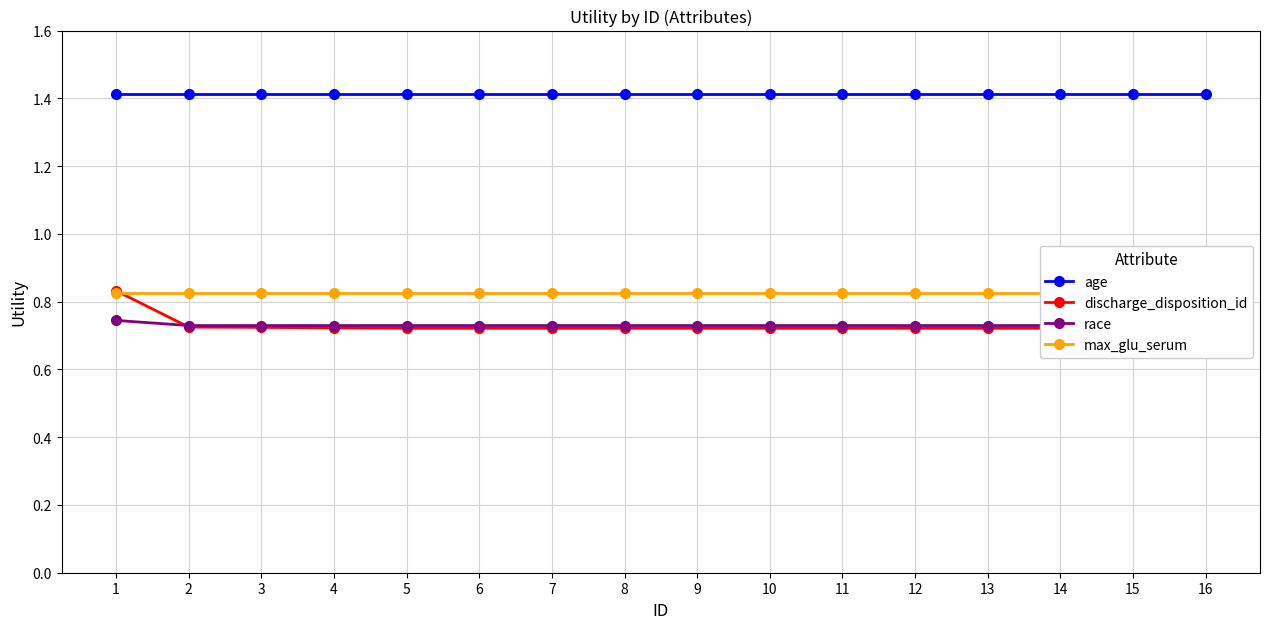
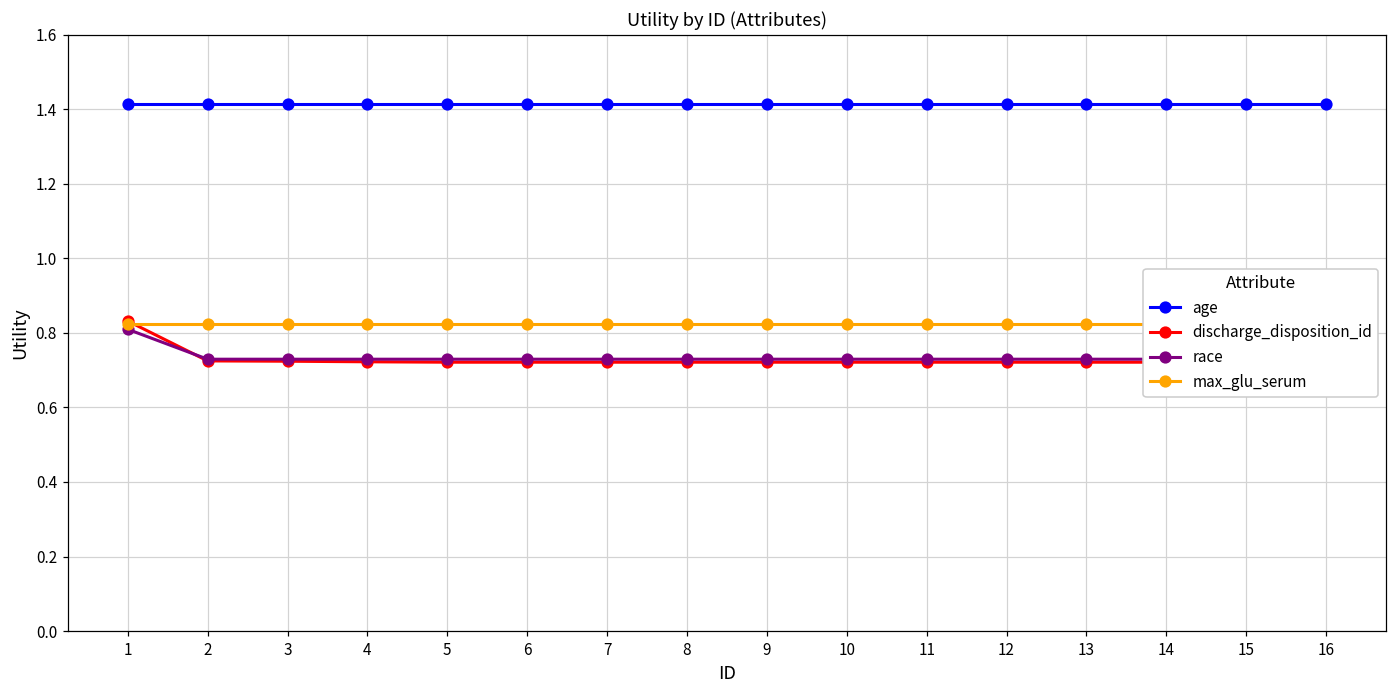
race, 1: 0.74 -> 0.81
